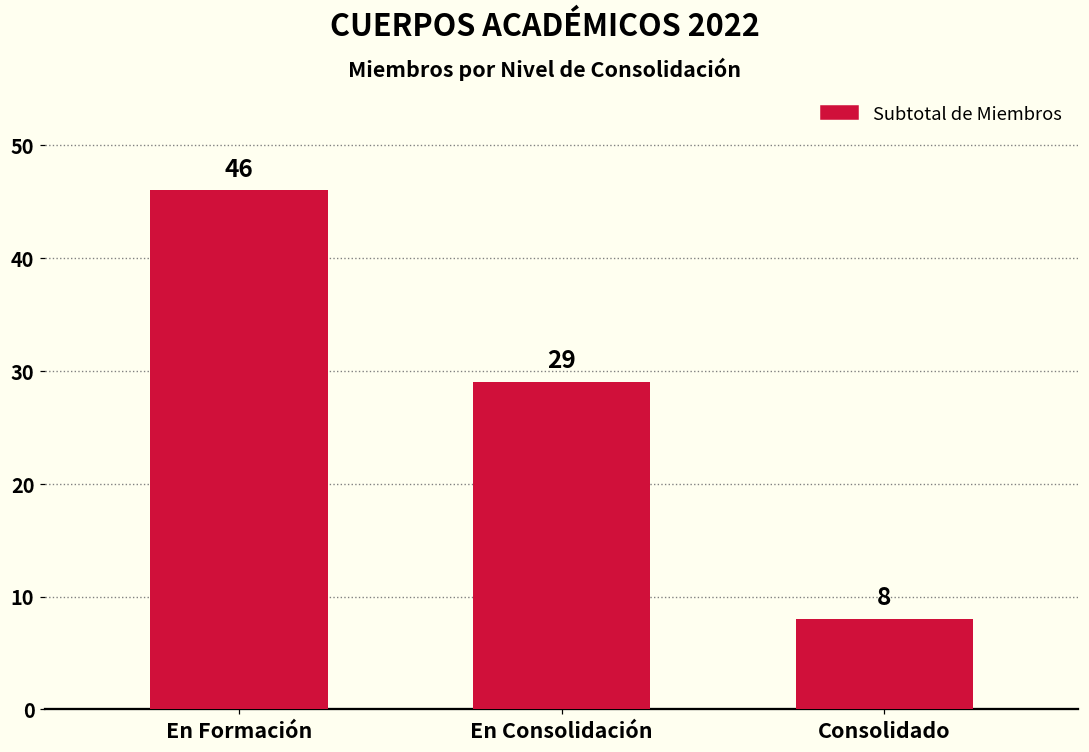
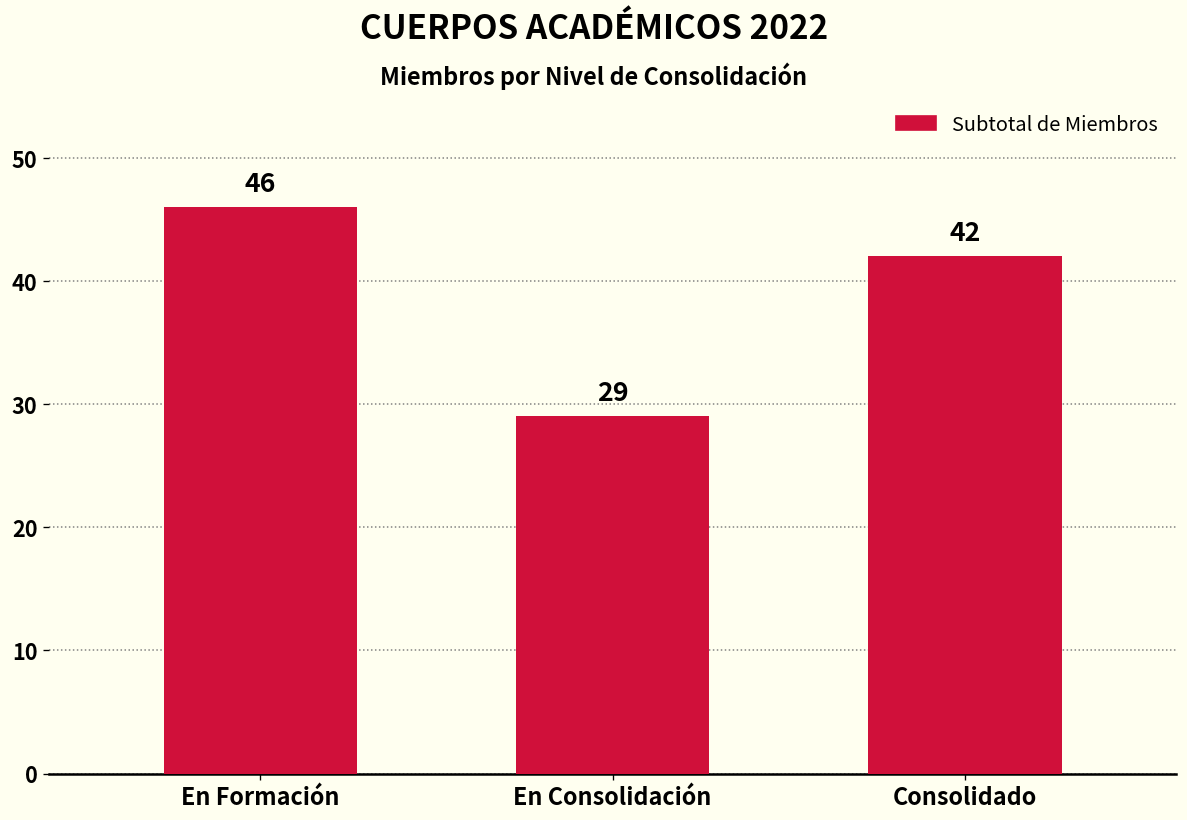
Consolidado: 8 -> 42
